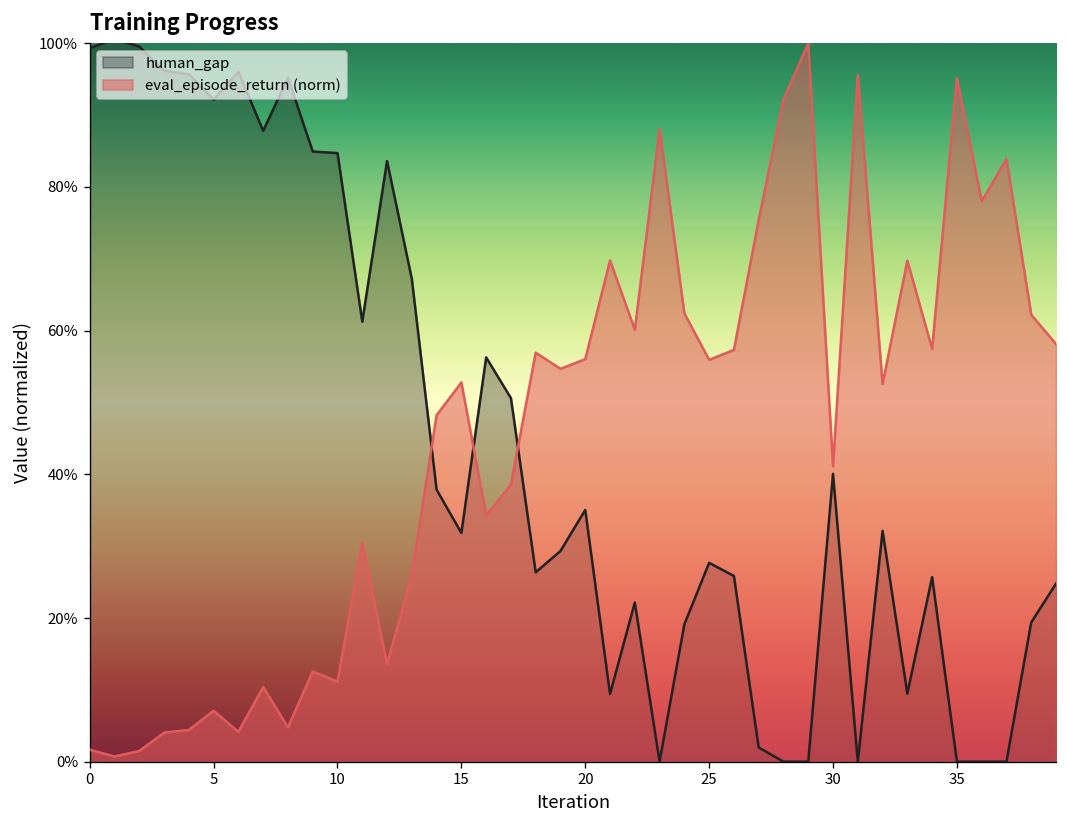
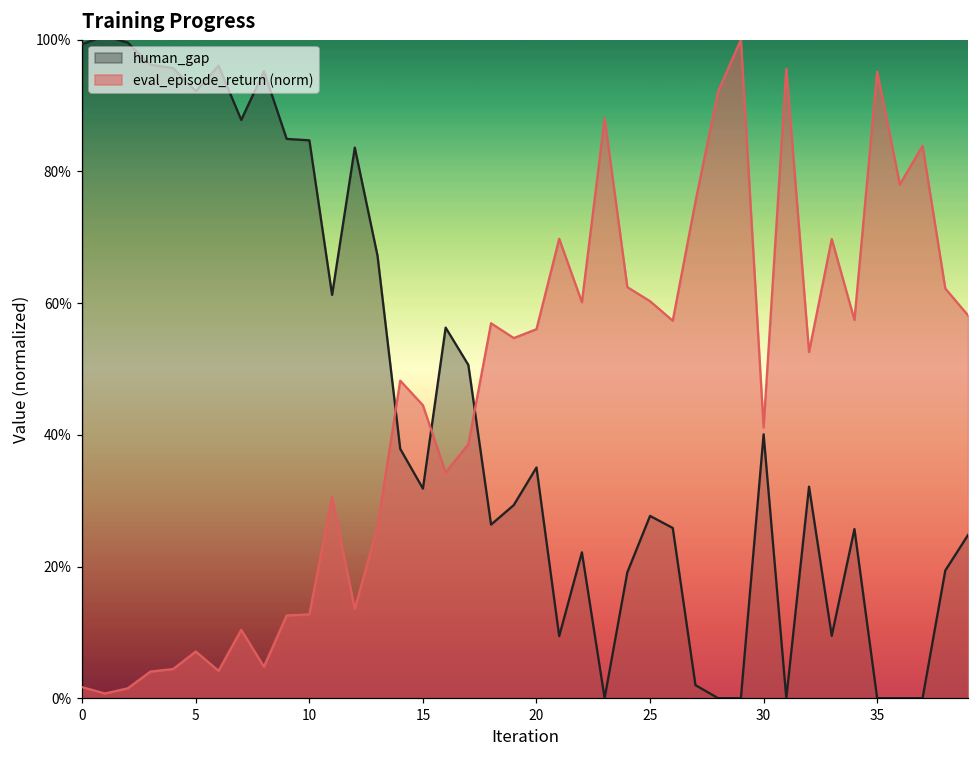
eval_episode_return (norm), 10: 11% -> 13%
eval_episode_return (norm), 15: 53% -> 44%
eval_episode_return (norm), 25: 56% -> 60%
